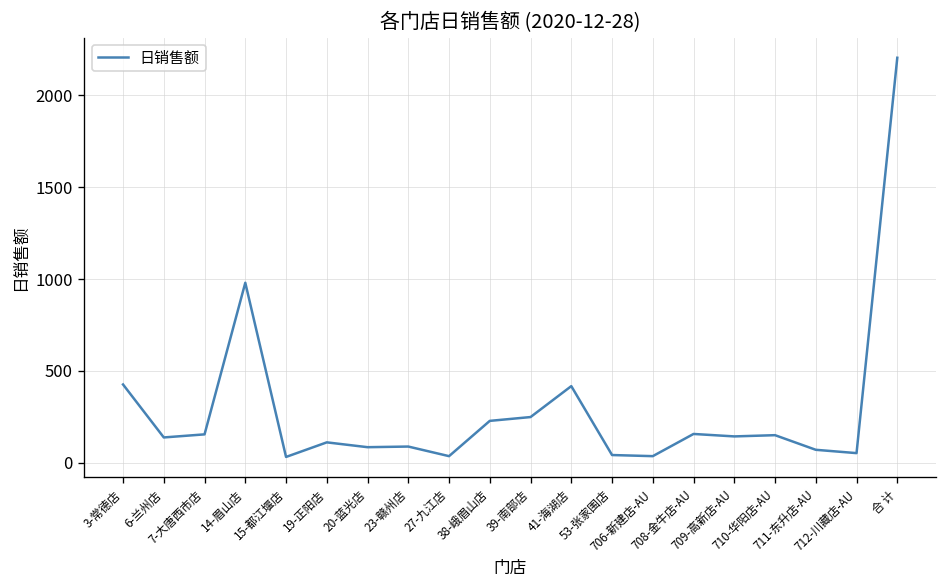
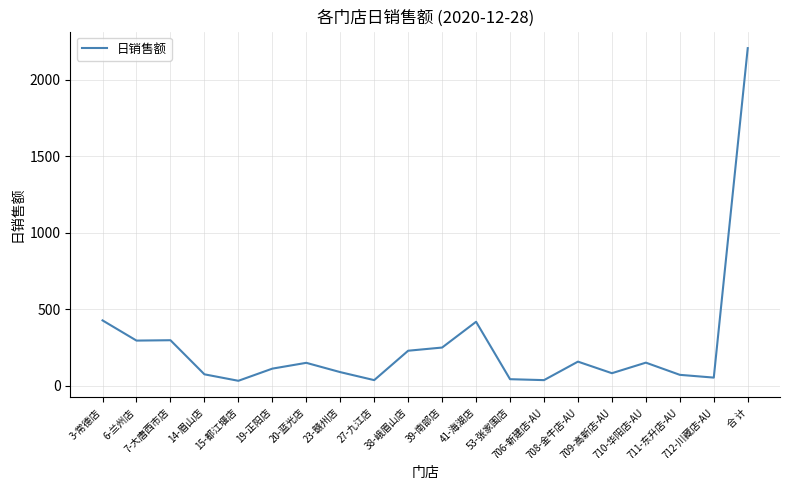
6-兰州店: 140 -> 290
7-大唐西市店: 150 -> 300
14-眉山店: 980 -> 70
20-蓝光店: 80 -> 150
709-高新店-AU: 140 -> 80
